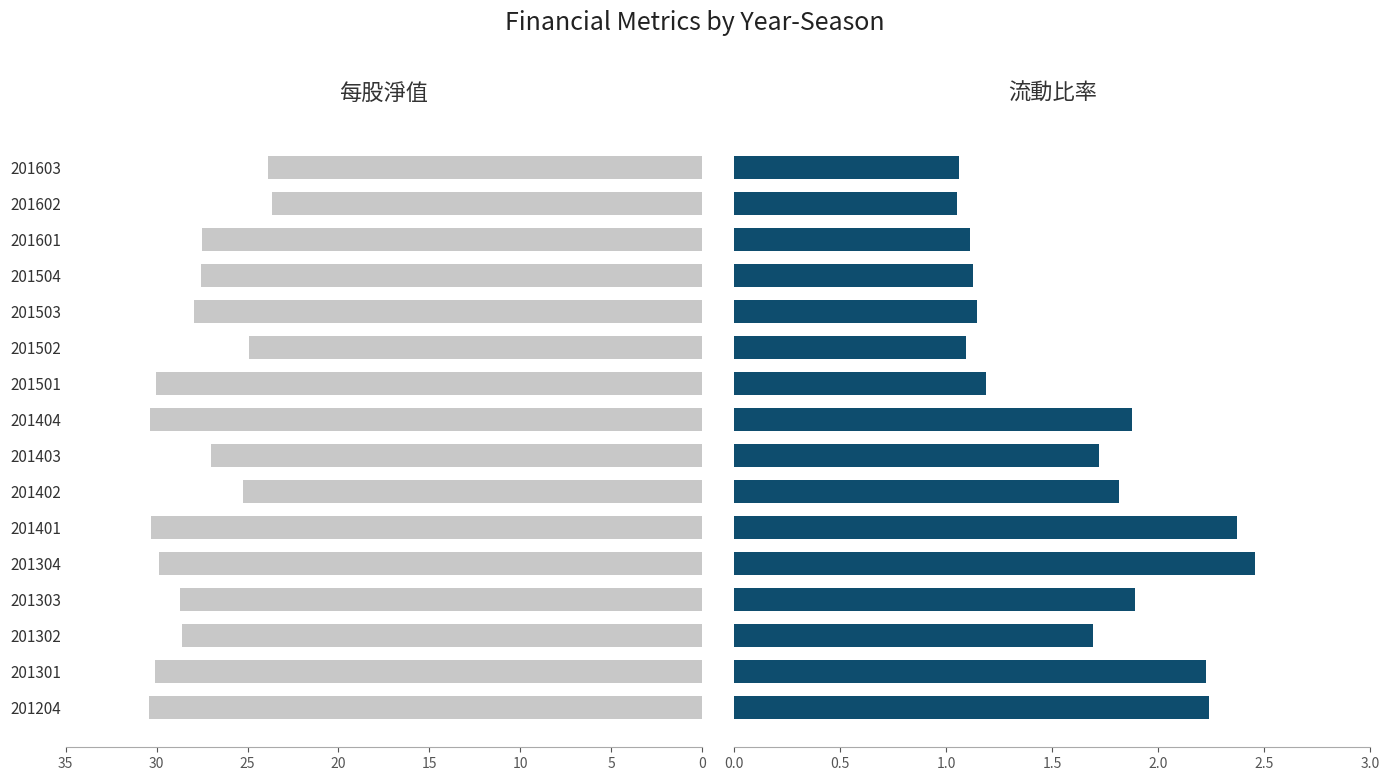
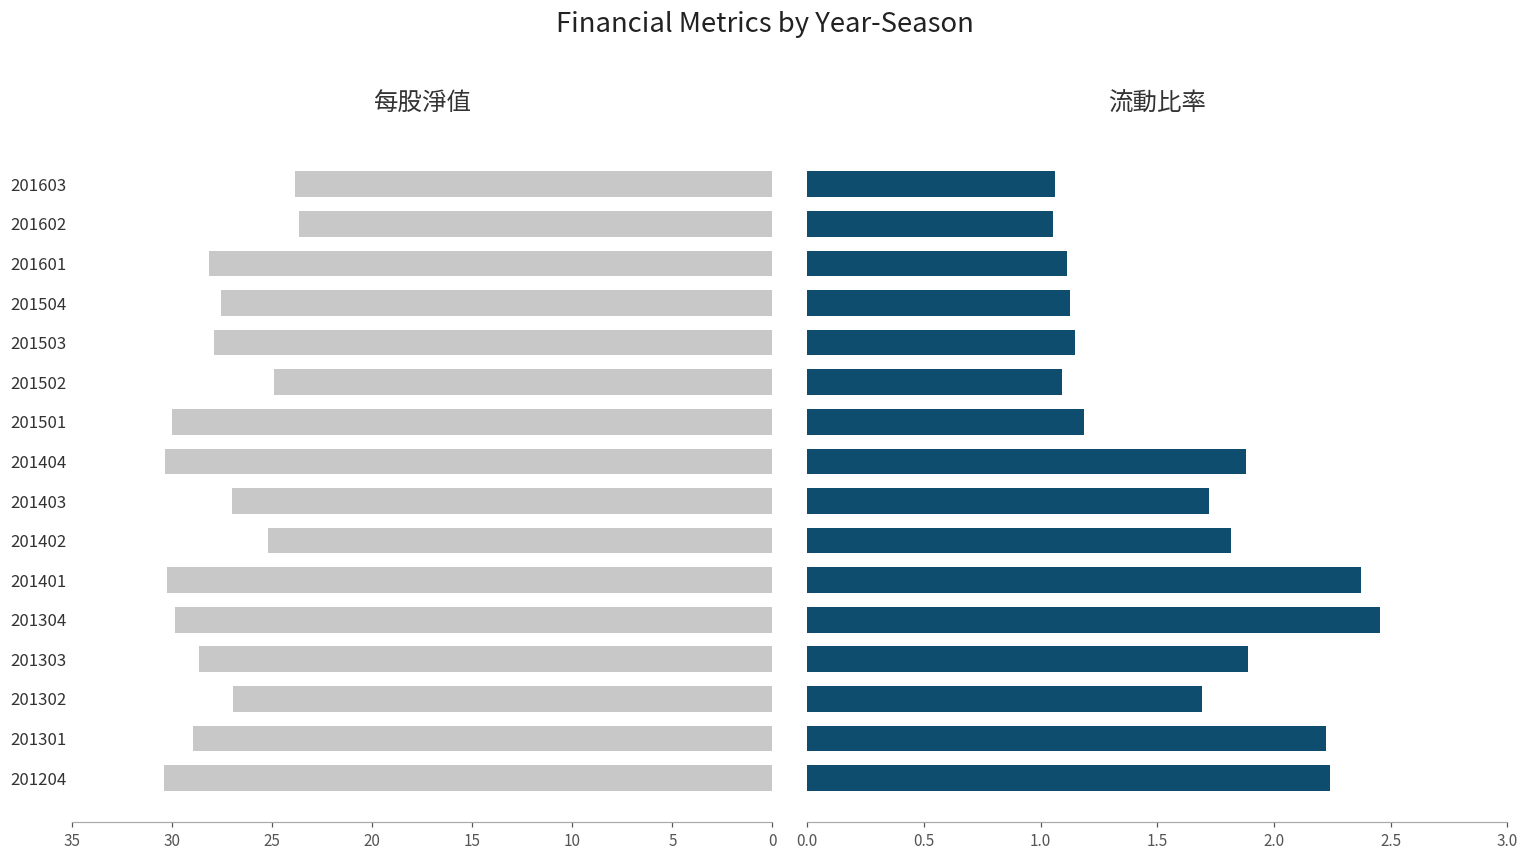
每股淨值, 201601: 27.5 -> 28.2
每股淨值, 201302: 28.6 -> 27.0
每股淨值, 201301: 30.1 -> 29.0
